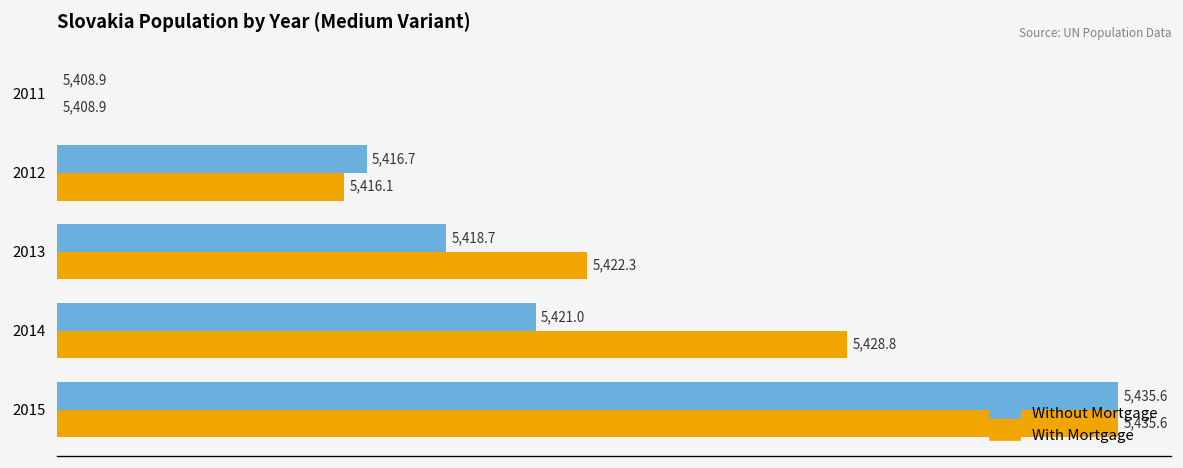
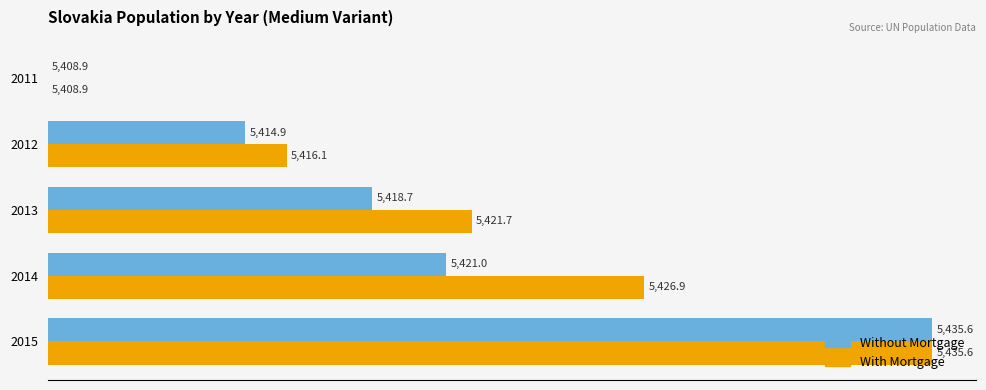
Without Mortgage, 2012: 5,416.7 -> 5,414.9
With Mortgage, 2013: 5,422.3 -> 5,421.7
With Mortgage, 2014: 5,428.8 -> 5,426.9
